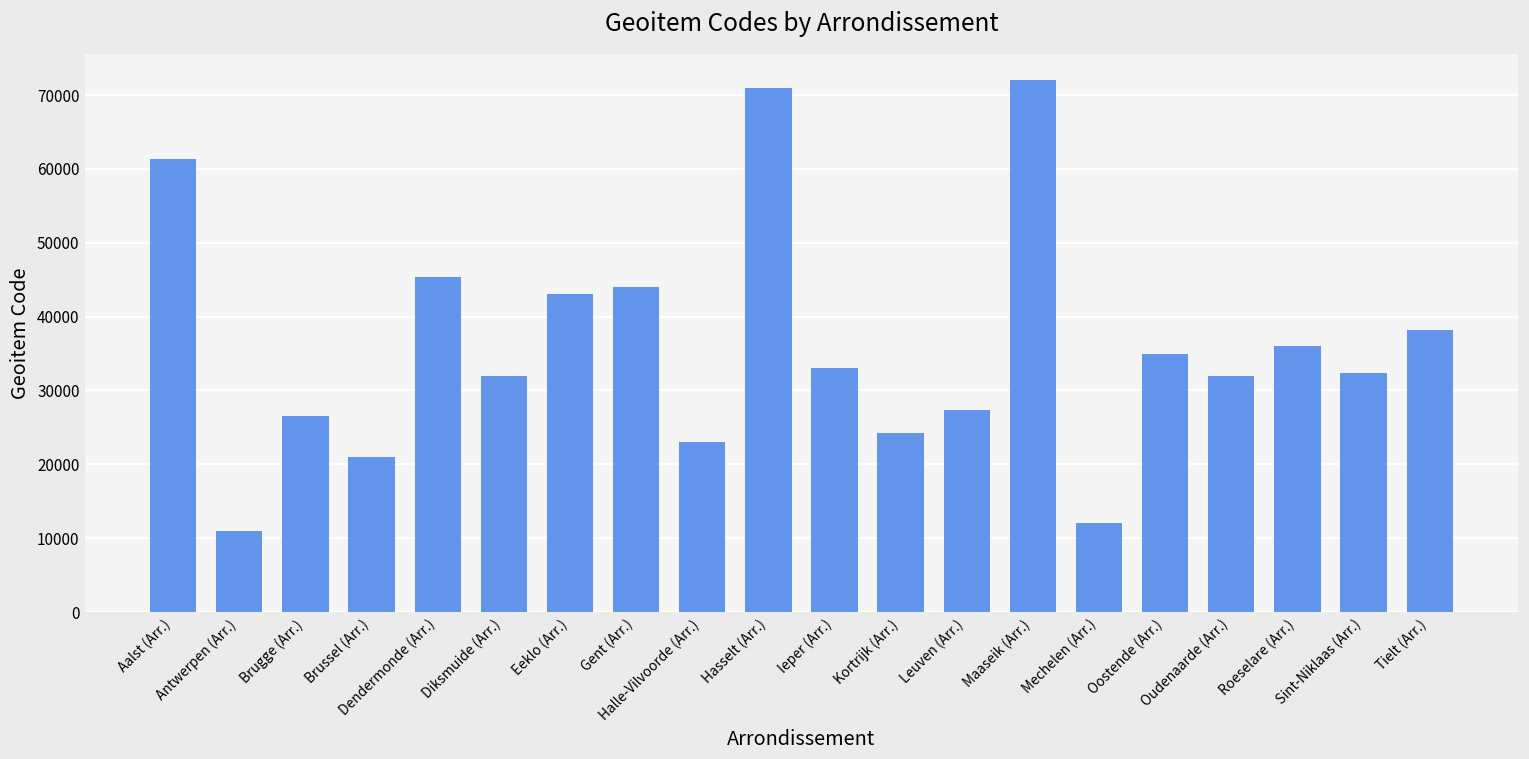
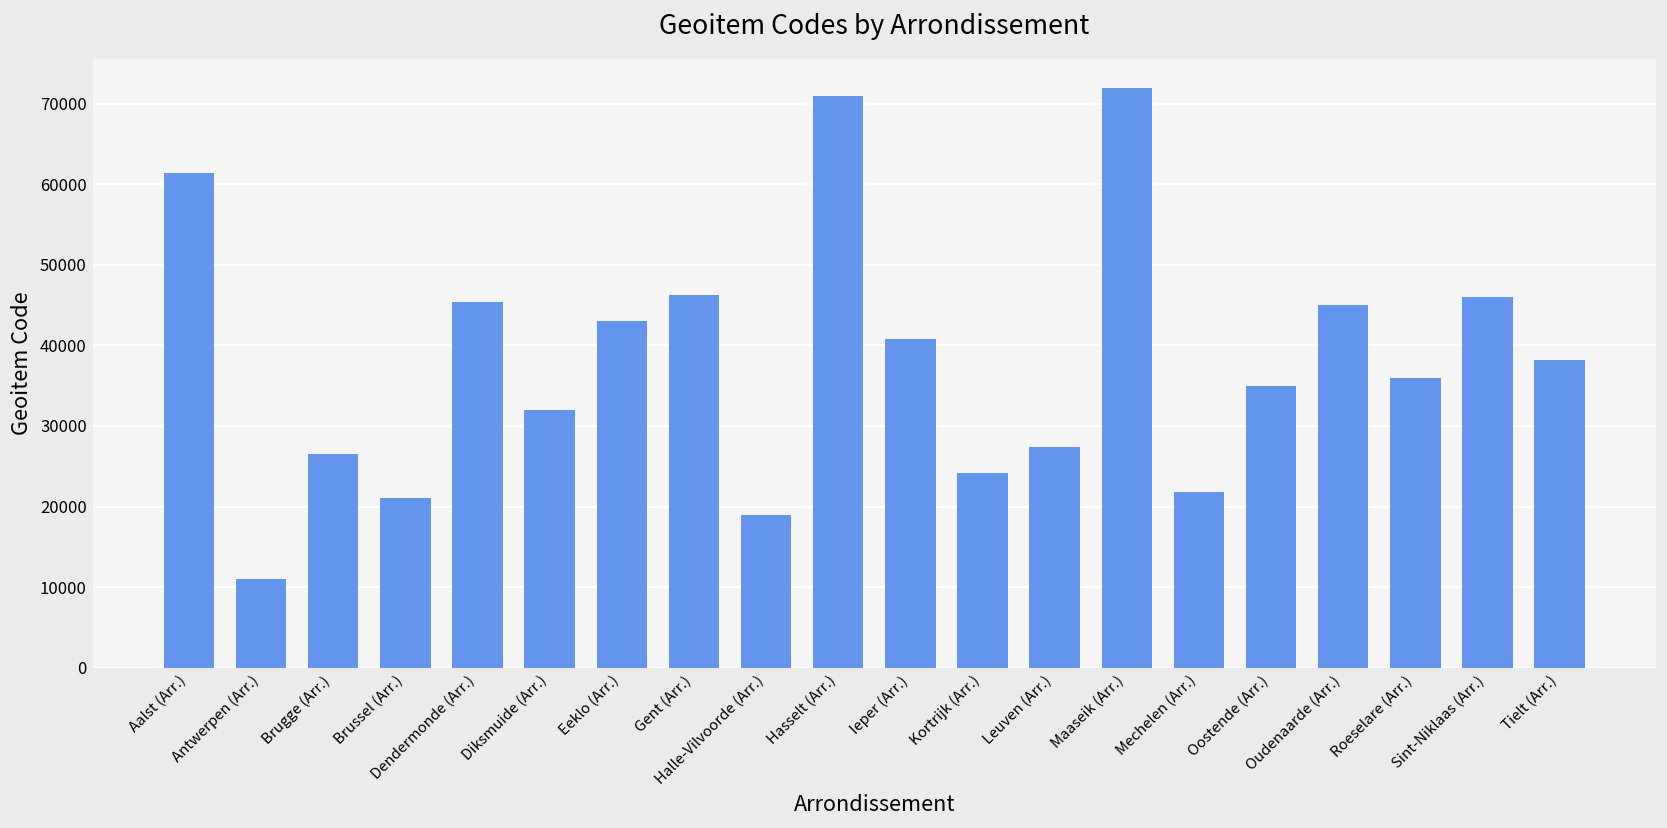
Gent (Arr.): 44000 -> 46000
Halle-Vilvoorde (Arr.): 23000 -> 19000
Ieper (Arr.): 33000 -> 41000
Mechelen (Arr.): 12000 -> 22000
Oudenaarde (Arr.): 32000 -> 45000
Sint-Niklaas (Arr.): 32000 -> 46000
